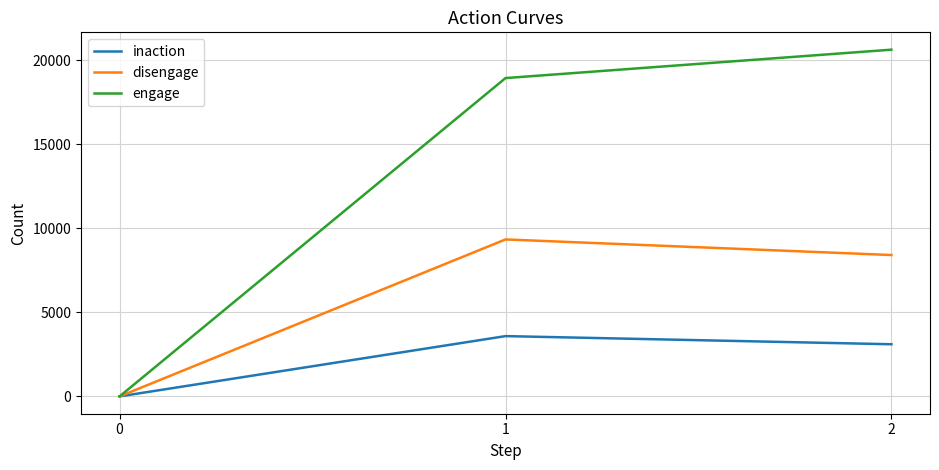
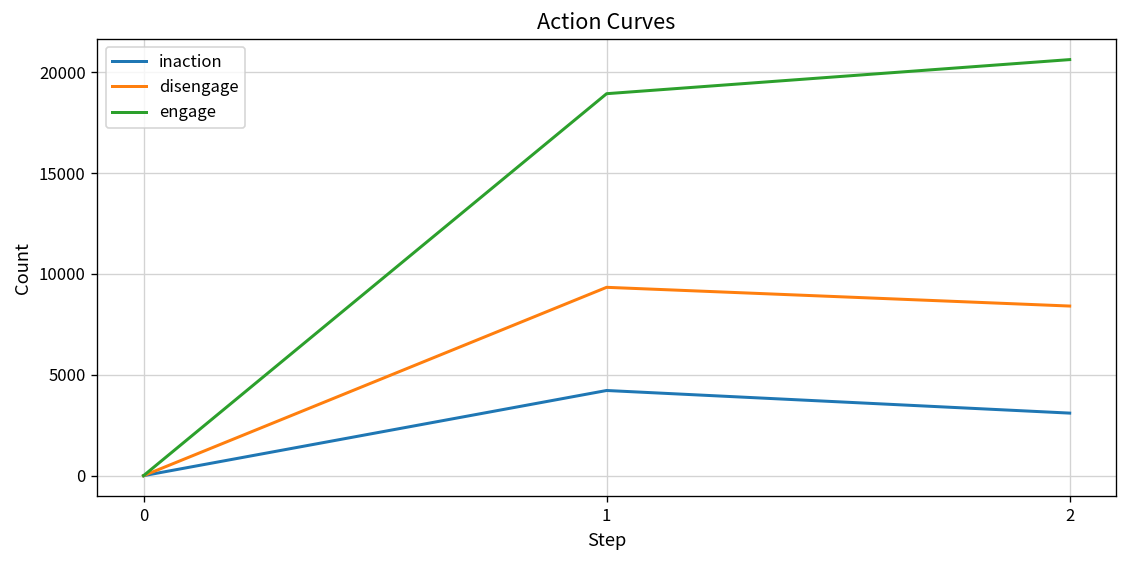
inaction, 1: 3600 -> 4200
